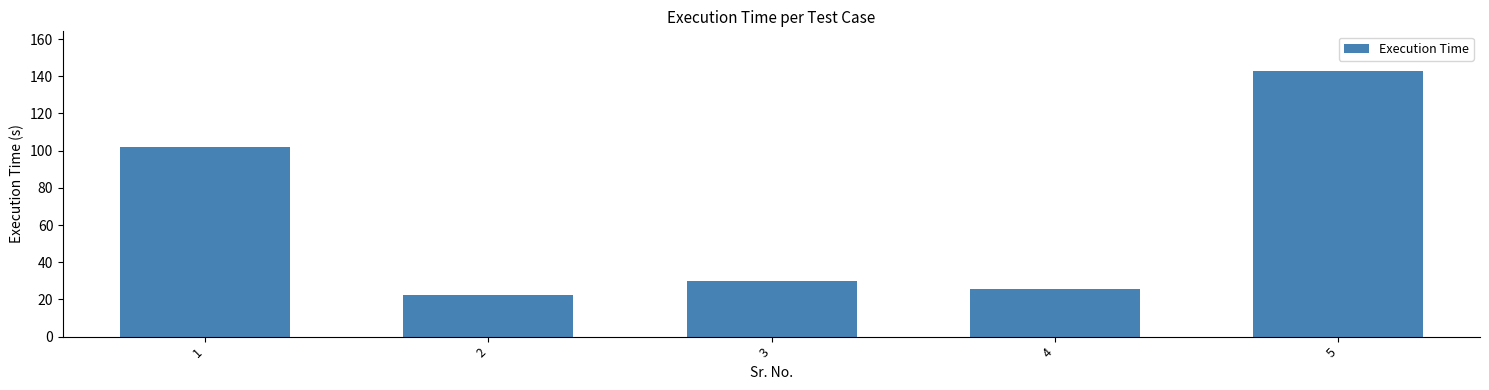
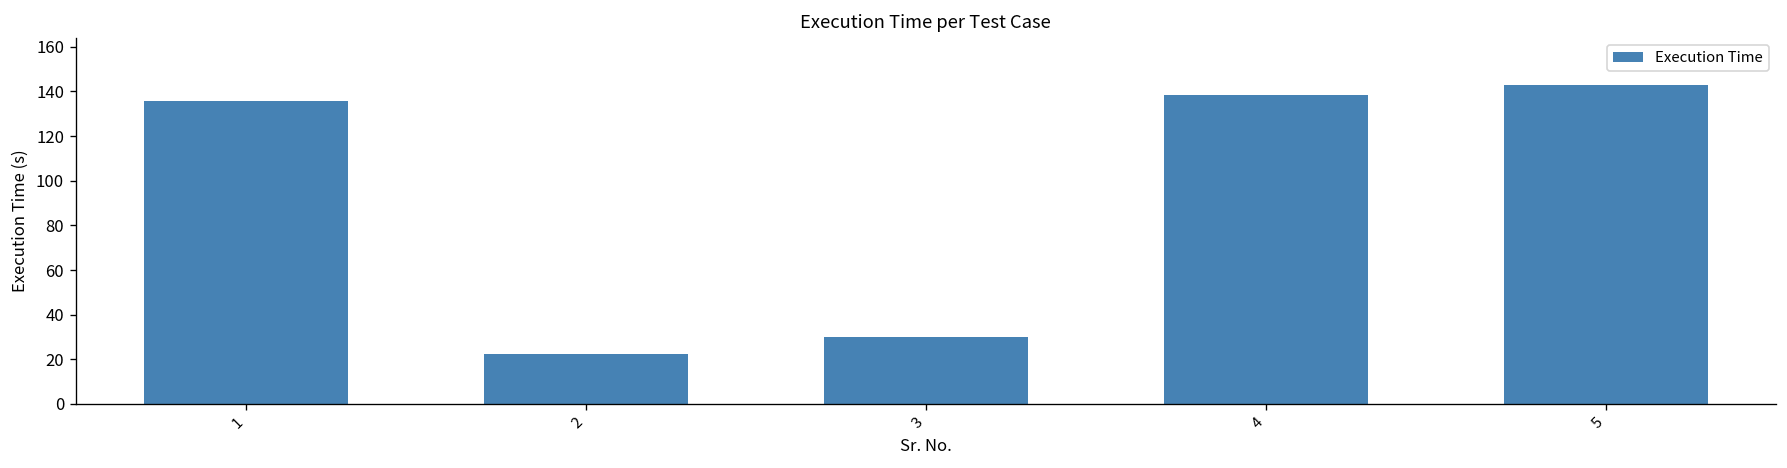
1: 102 -> 136
4: 26 -> 139
